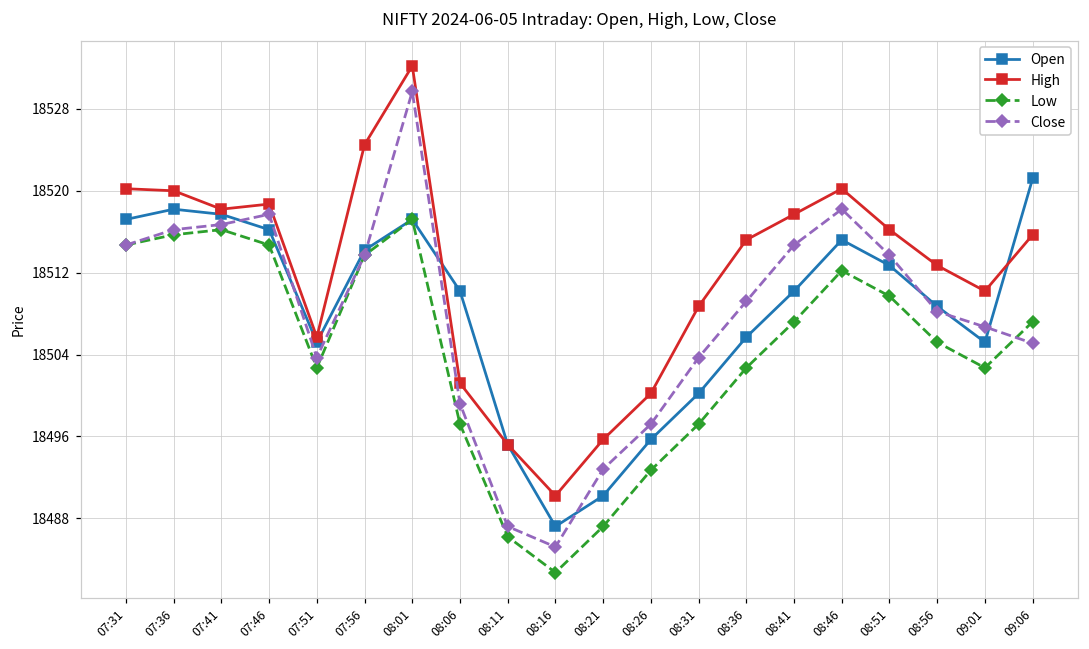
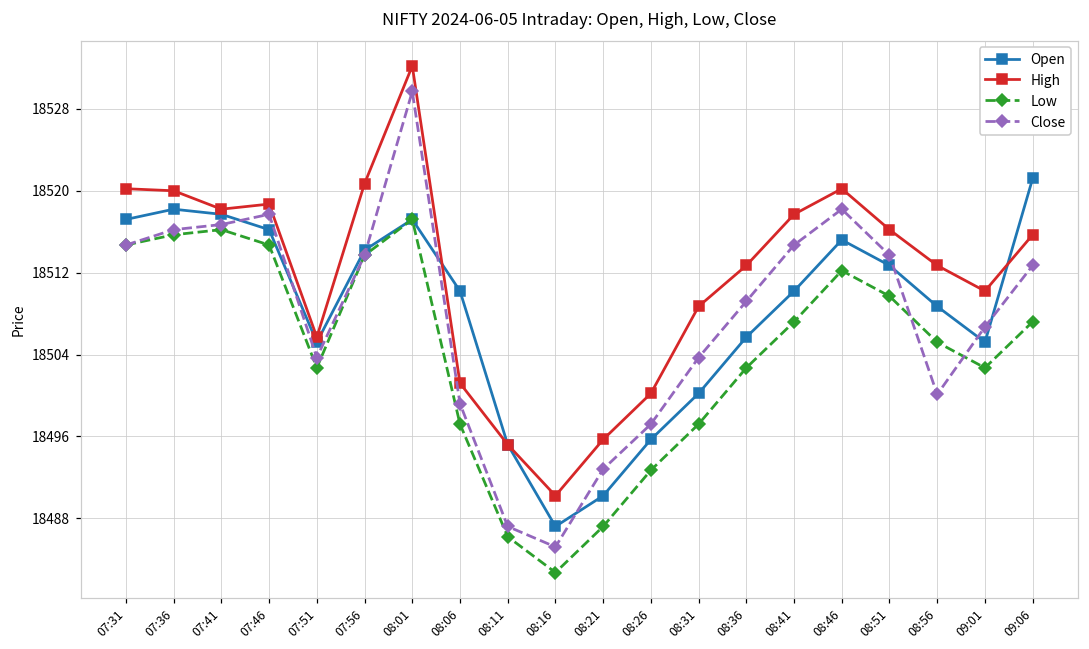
High, 07:56: 18525 -> 18521
High, 08:36: 18515 -> 18513
Close, 08:56: 18508 -> 18500
Close, 09:06: 18505 -> 18513
